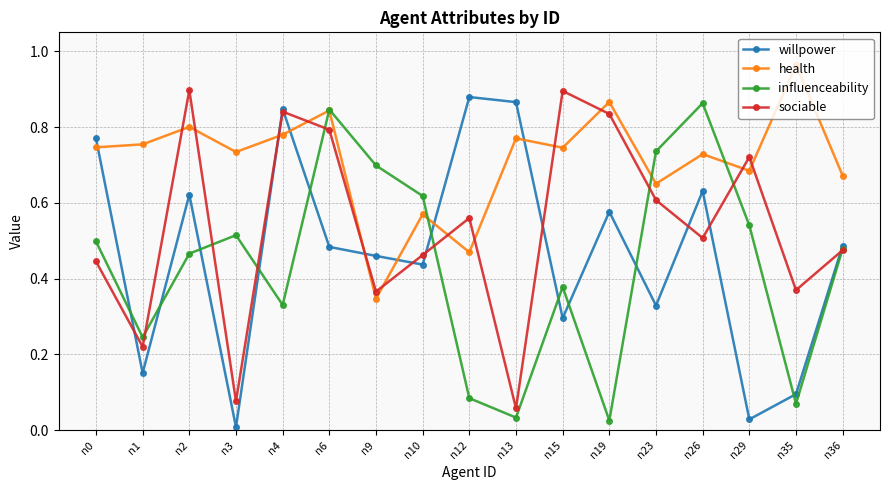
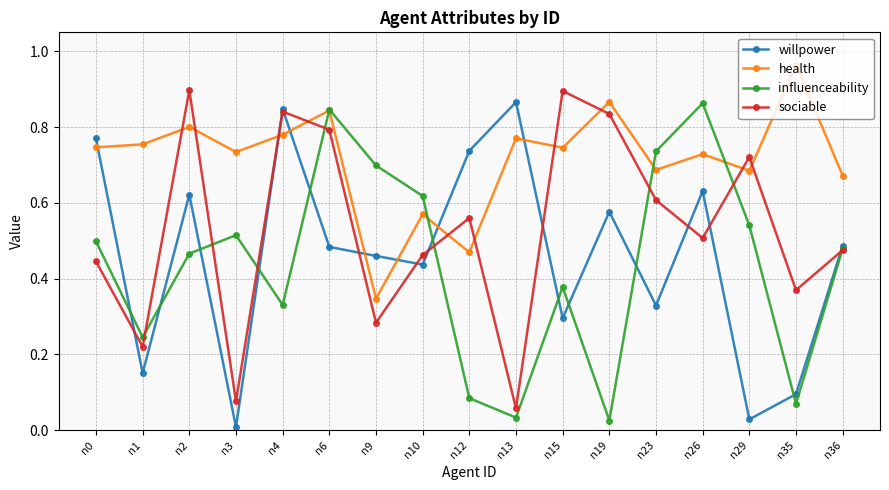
sociable, n9: 0.37 -> 0.28
willpower, n12: 0.88 -> 0.74
health, n23: 0.65 -> 0.69
